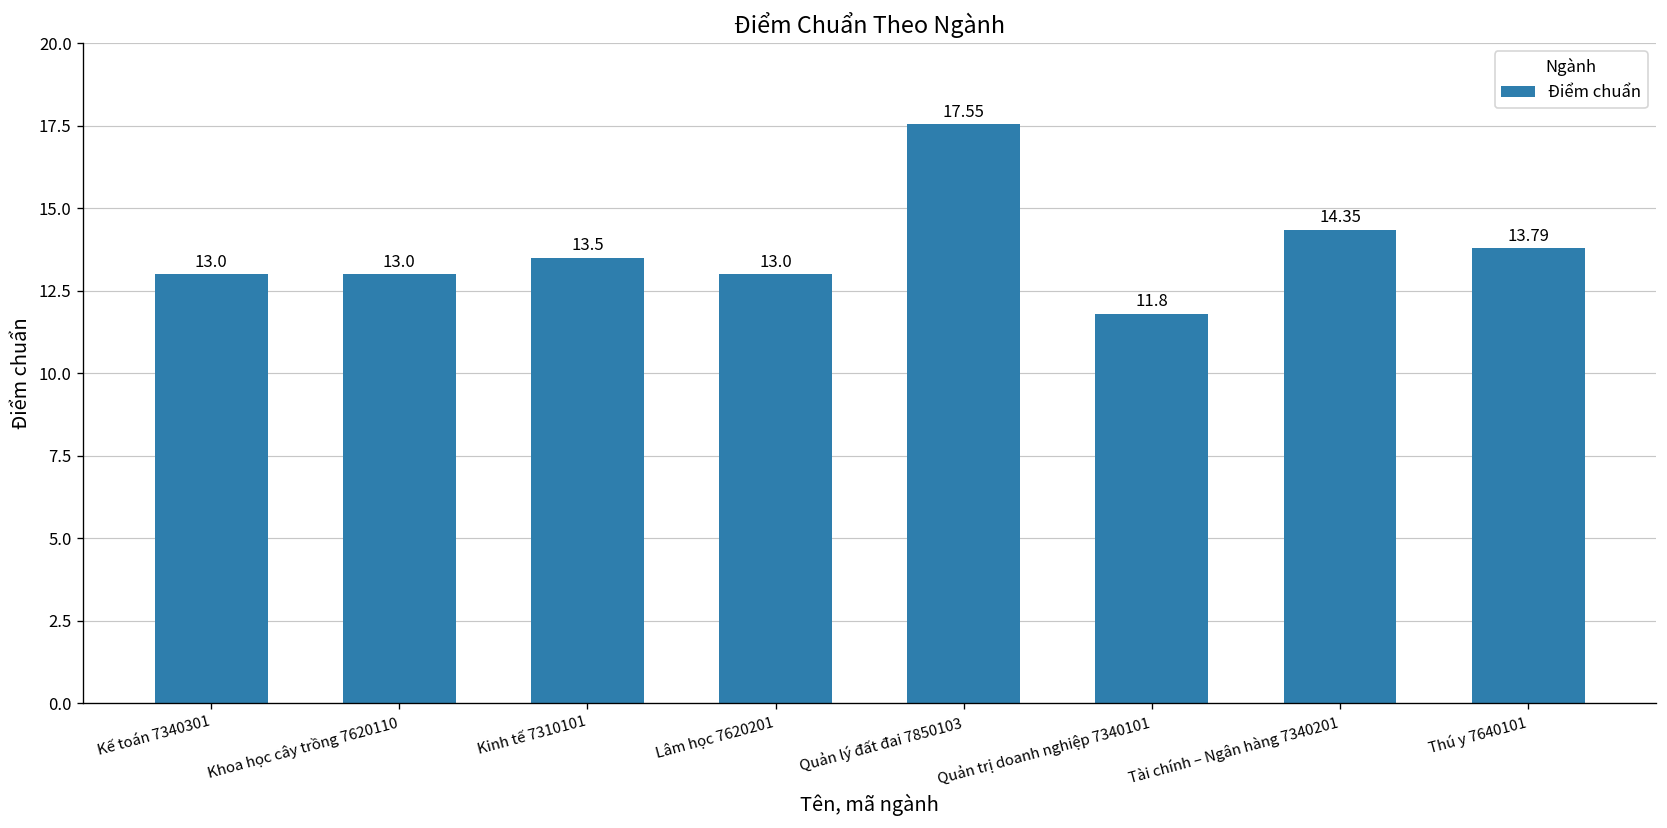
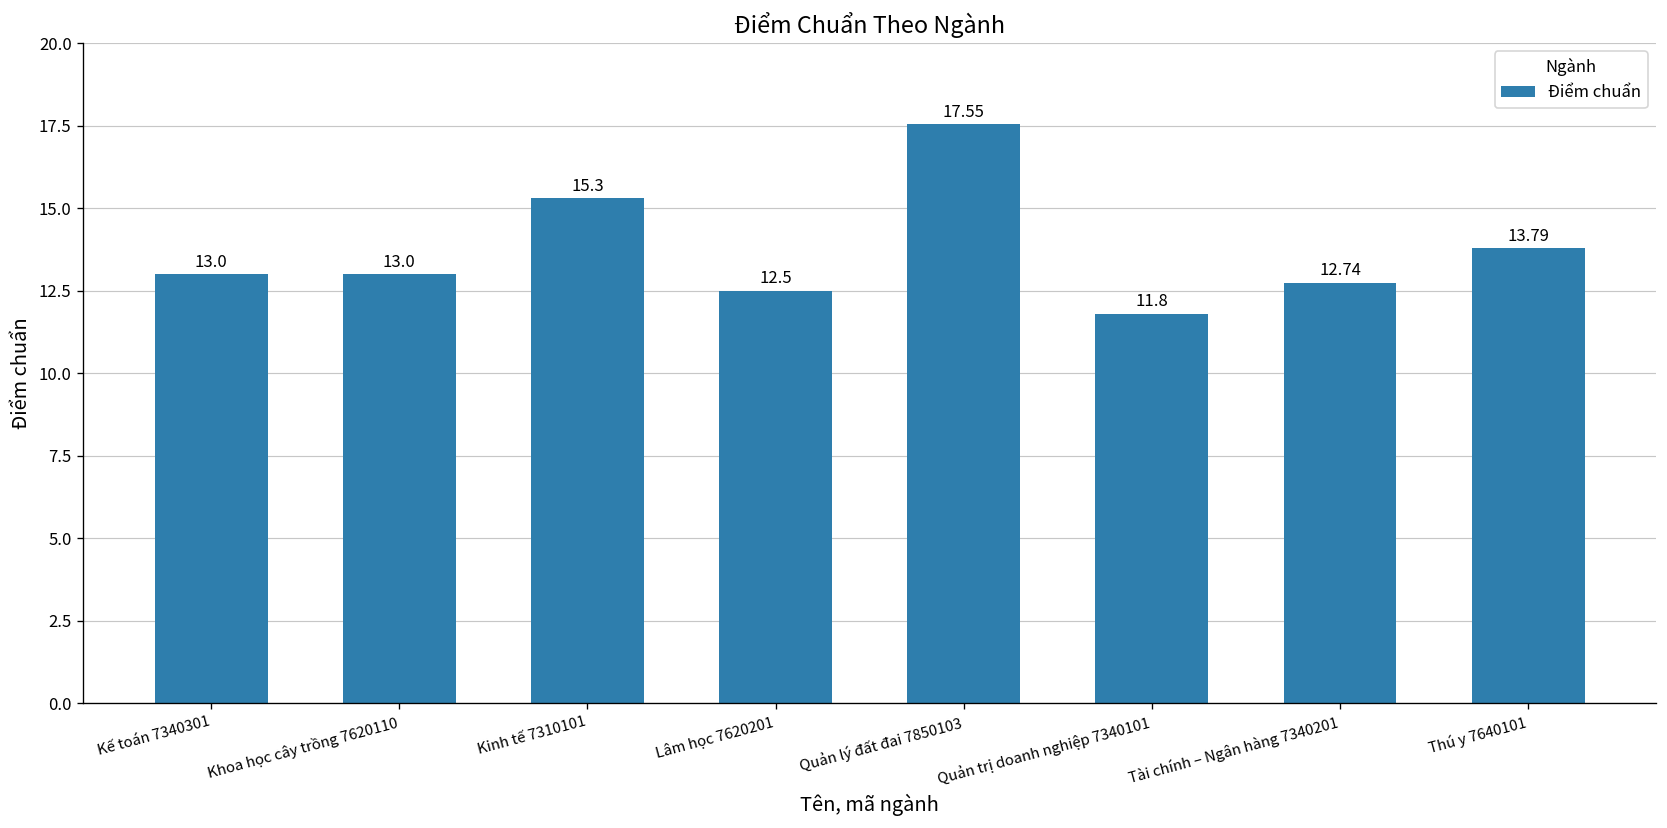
Kinh tế 7310101: 13.5 -> 15.3
Lâm học 7620201: 13.0 -> 12.5
Tài chính – Ngân hàng 7340201: 14.35 -> 12.74
